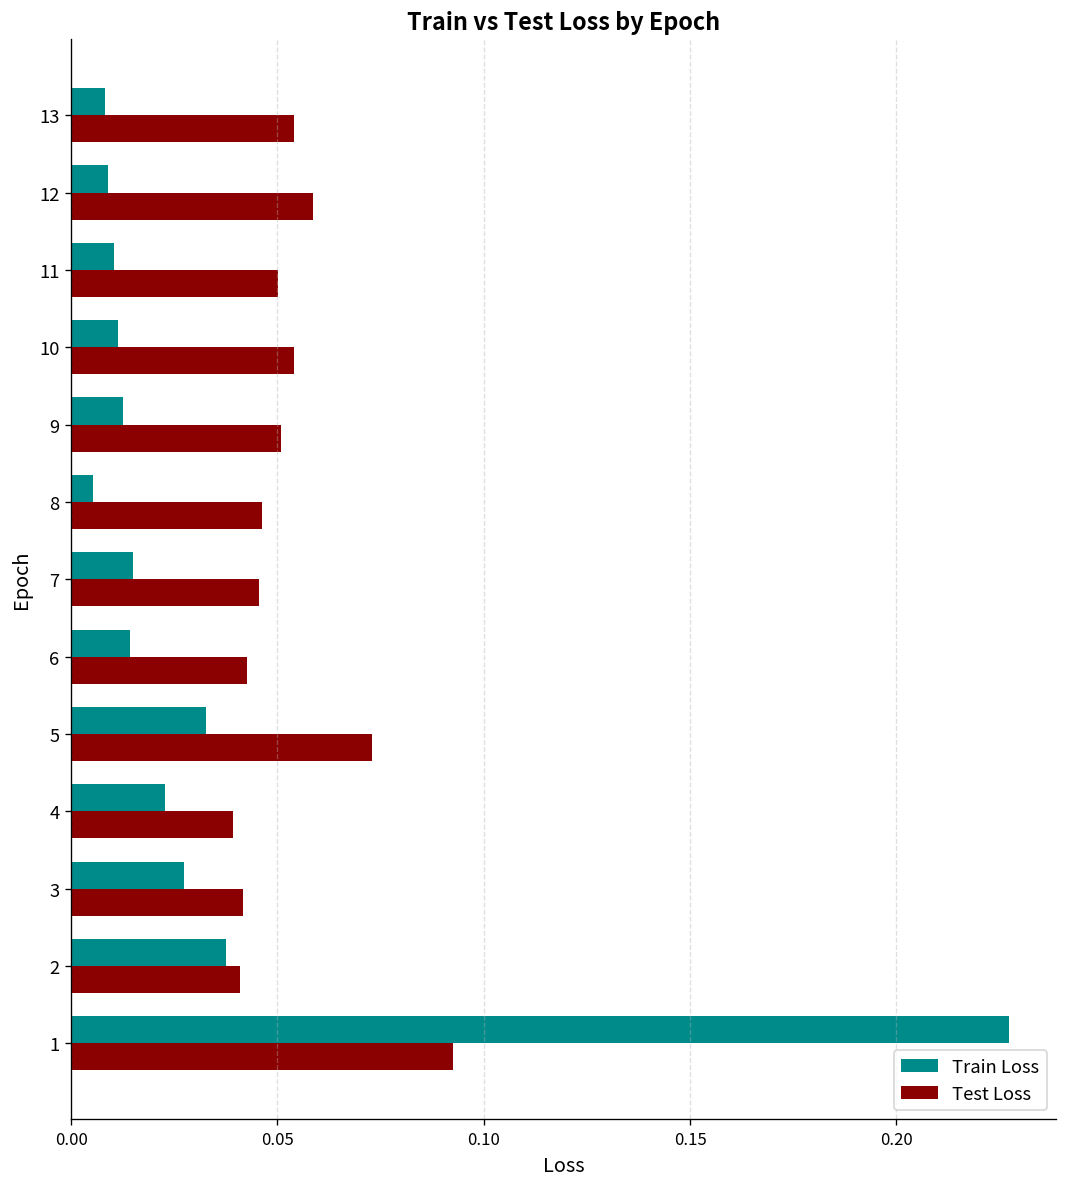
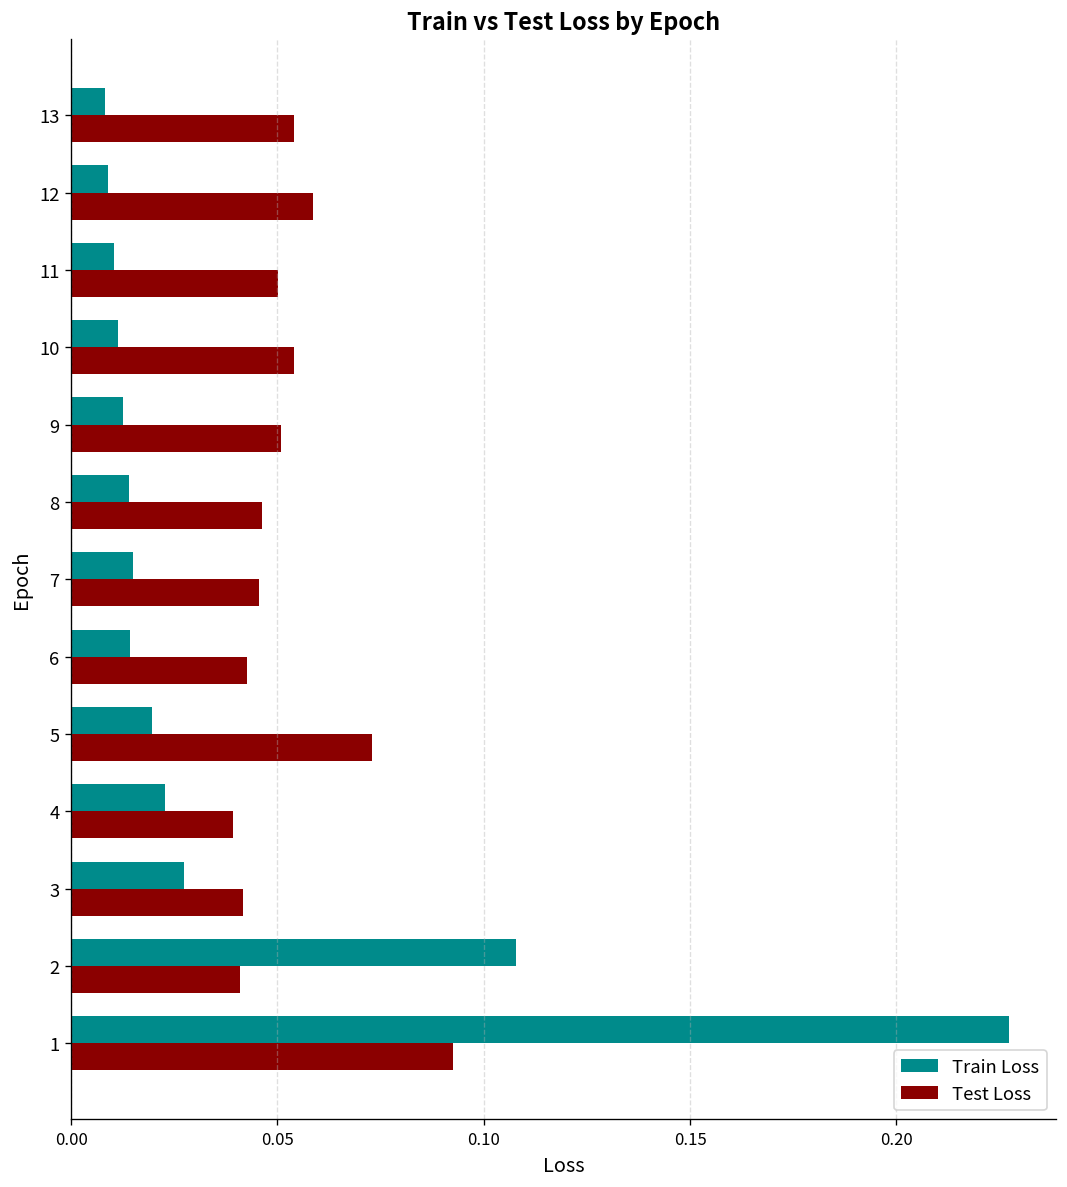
Train Loss, 8: 0.005 -> 0.014
Train Loss, 5: 0.033 -> 0.020
Train Loss, 2: 0.038 -> 0.108
